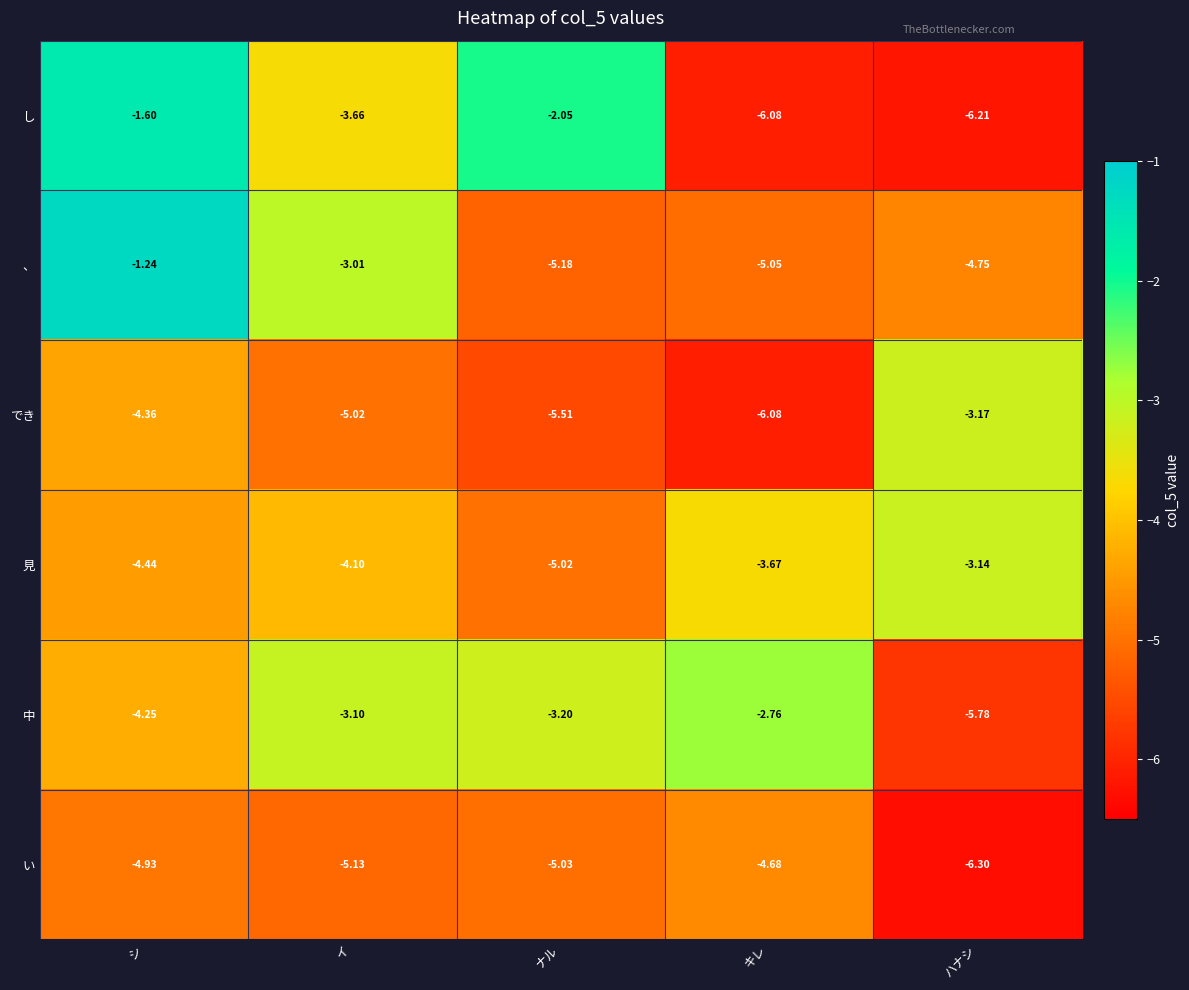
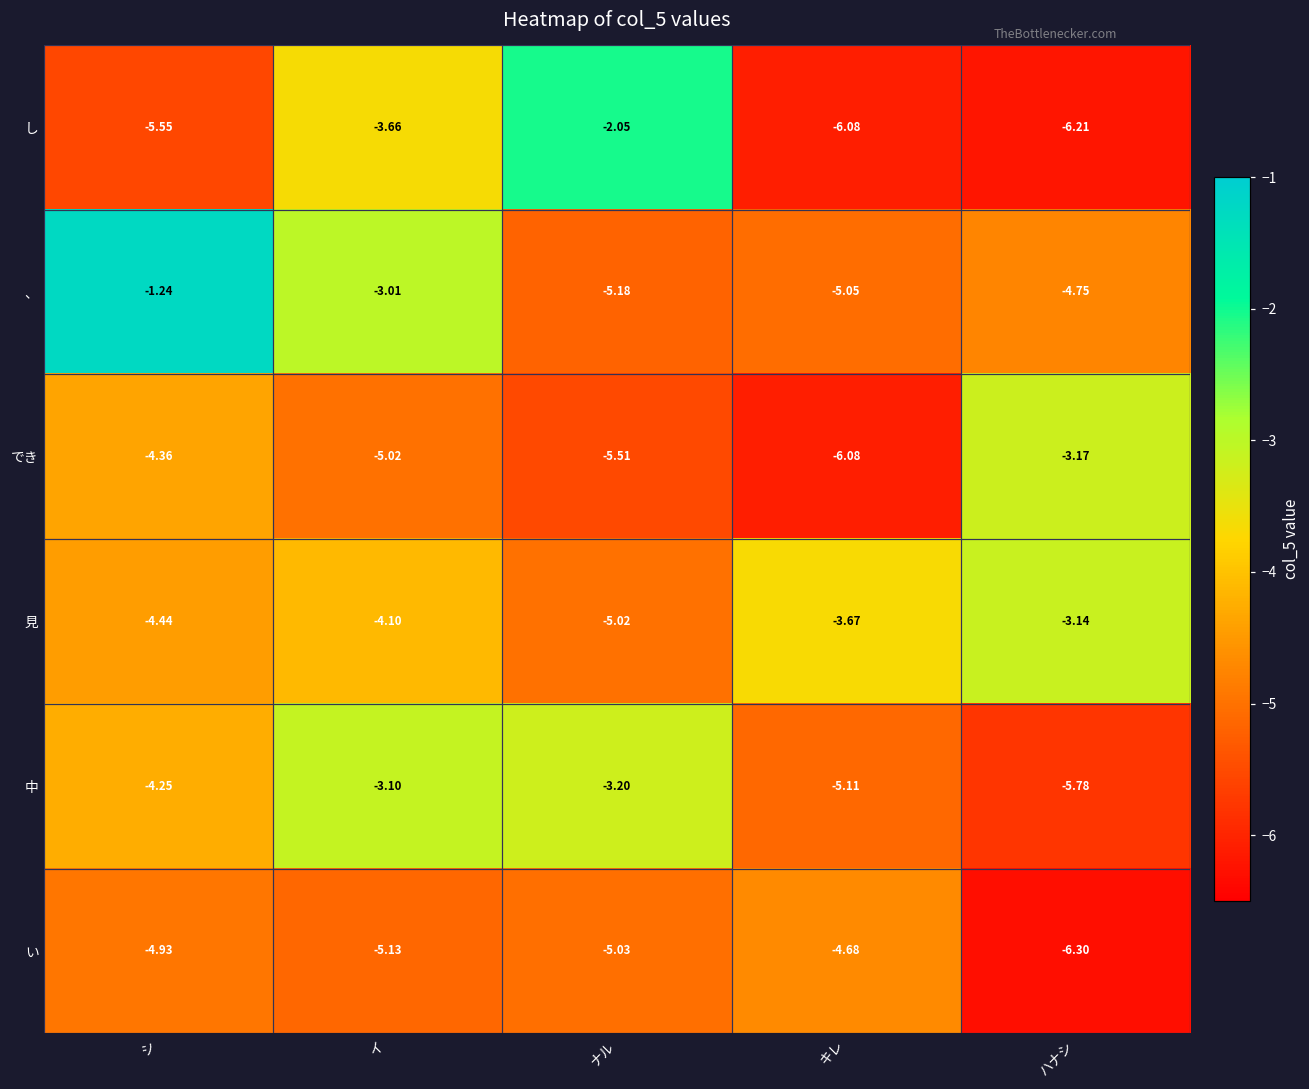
し, シ: -1.60 -> -5.55
中, キレ: -2.76 -> -5.11
